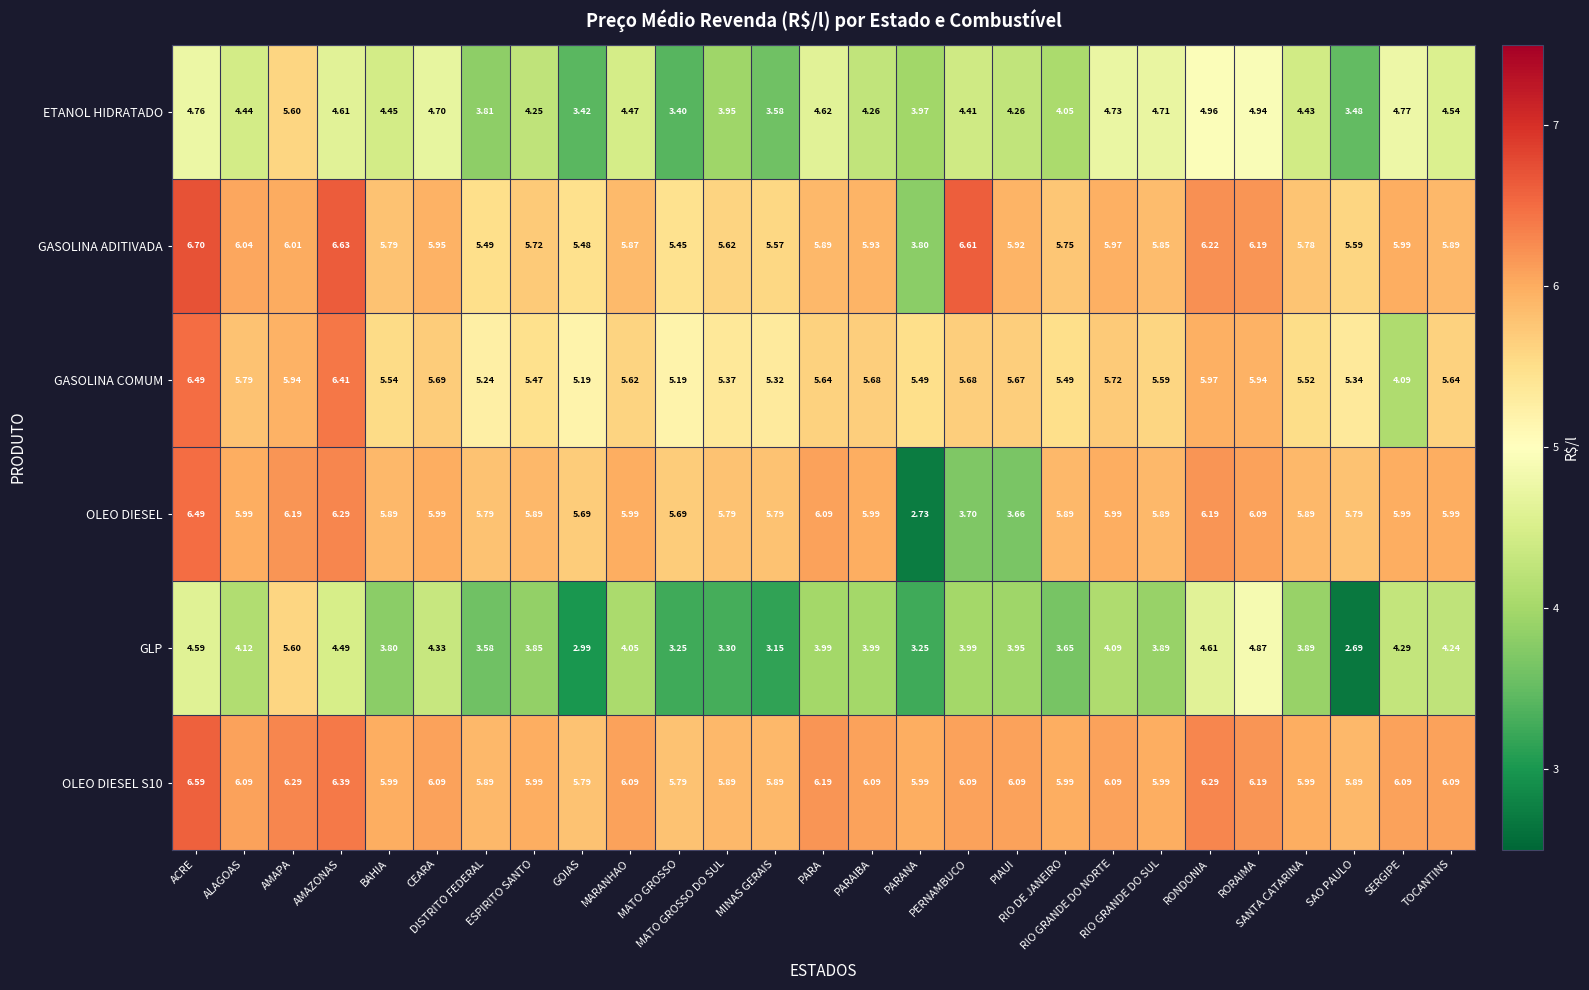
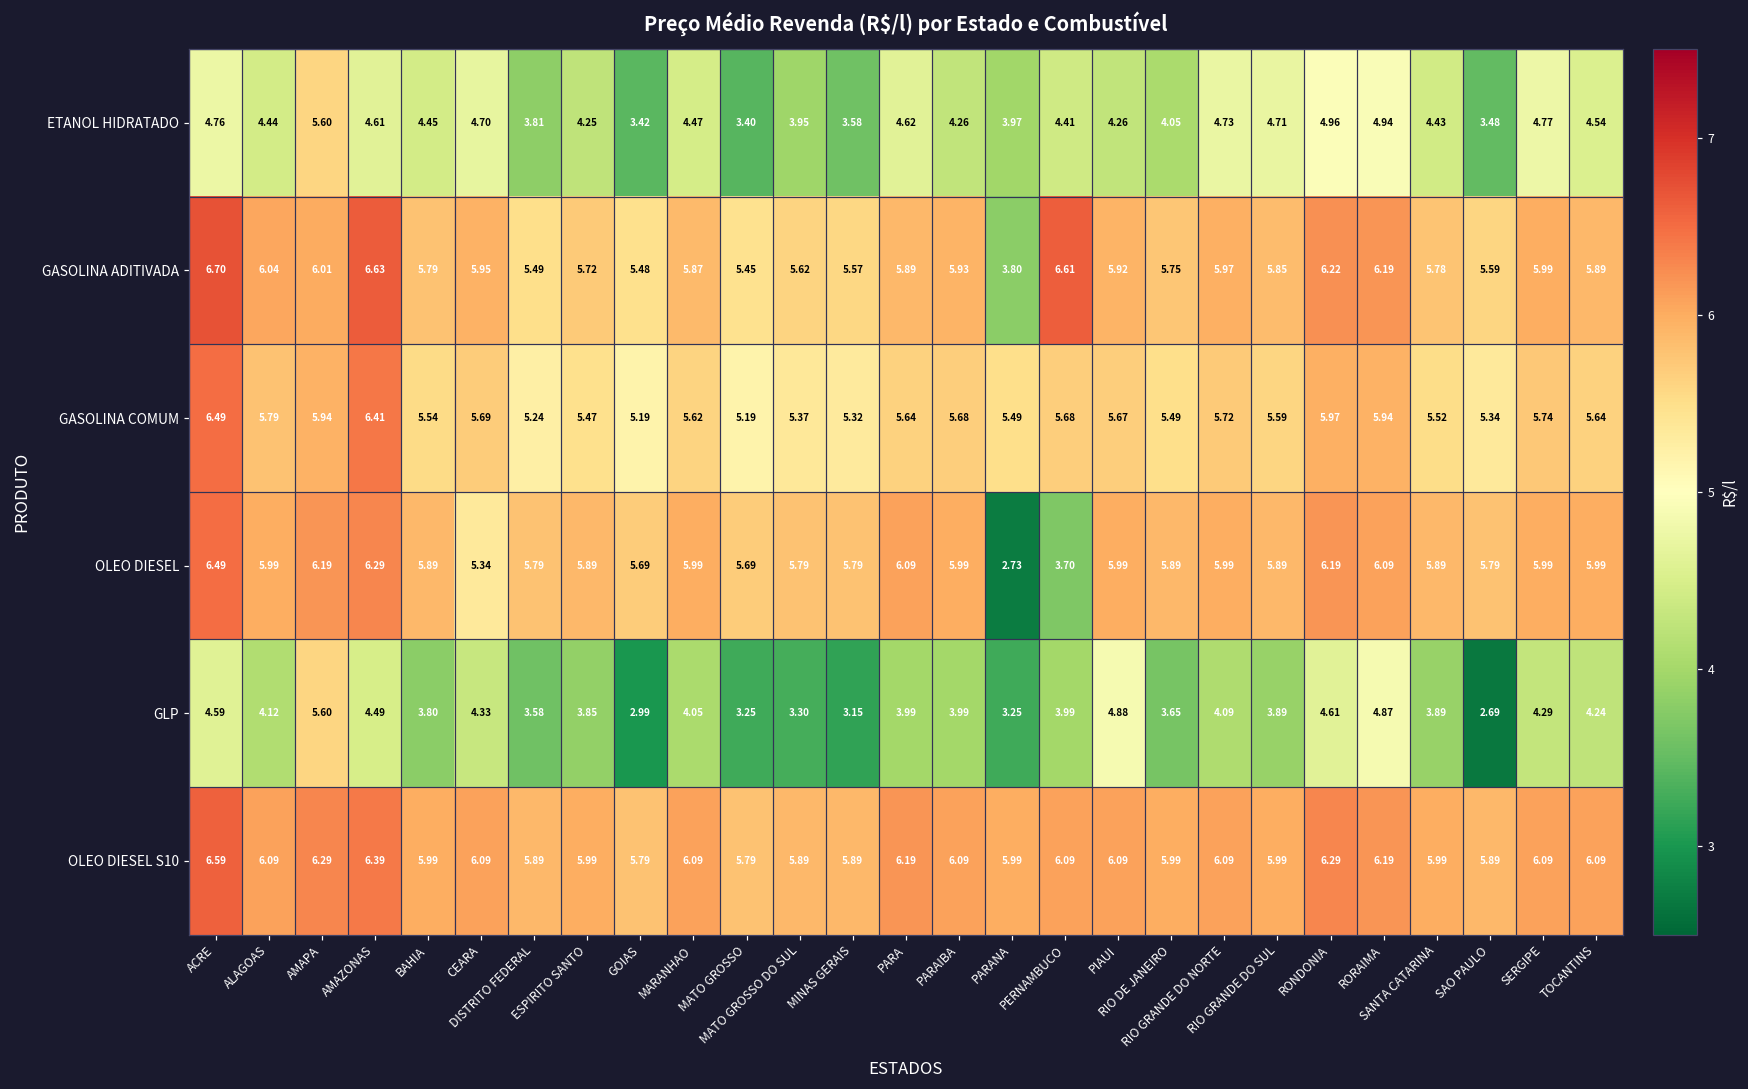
GASOLINA COMUM, SERGIPE: 4.09 -> 5.74
OLEO DIESEL, CEARA: 5.99 -> 5.34
OLEO DIESEL, PIAUI: 3.66 -> 5.99
GLP, PIAUI: 3.95 -> 4.88
